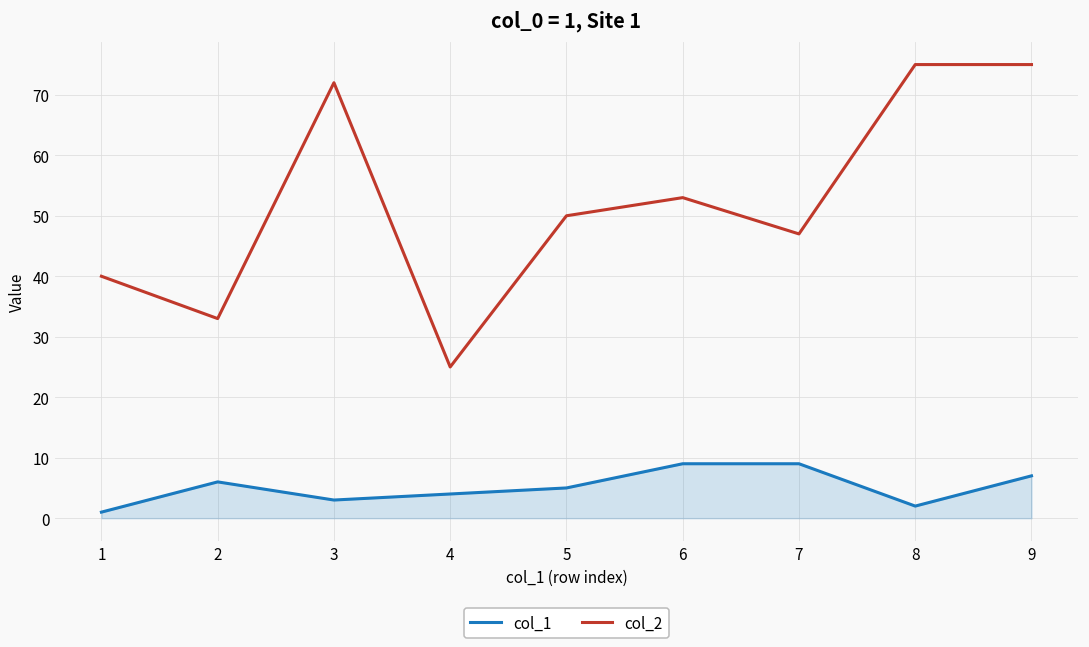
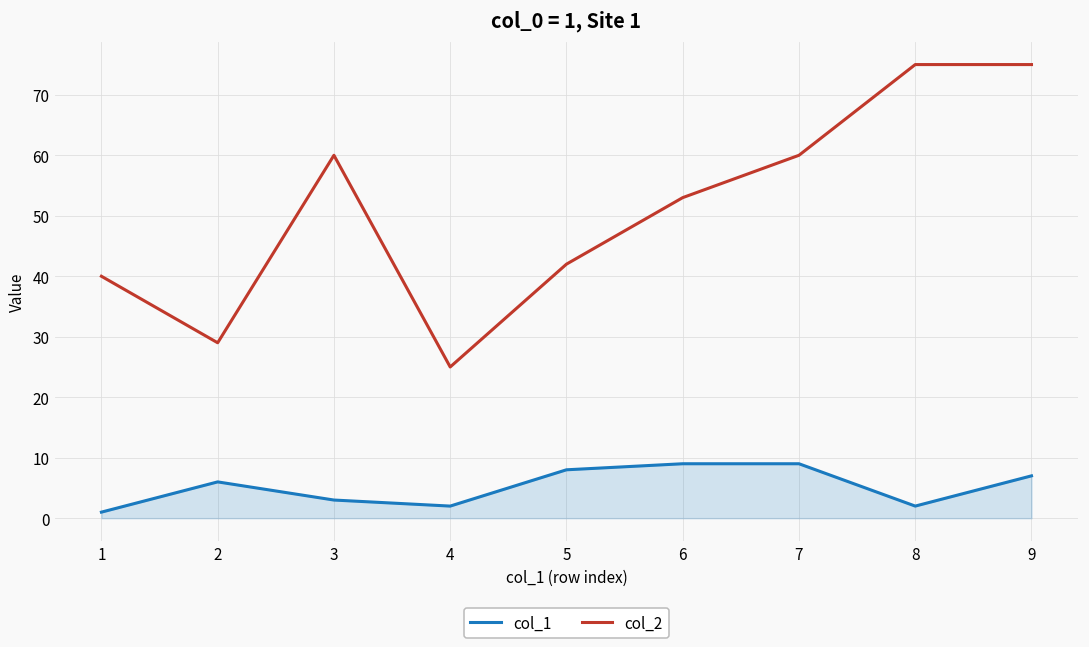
col_2, 2: 33 -> 29
col_2, 3: 72 -> 60
col_1, 4: 4 -> 2
col_1, 5: 5 -> 8
col_2, 5: 50 -> 42
col_2, 7: 47 -> 60
